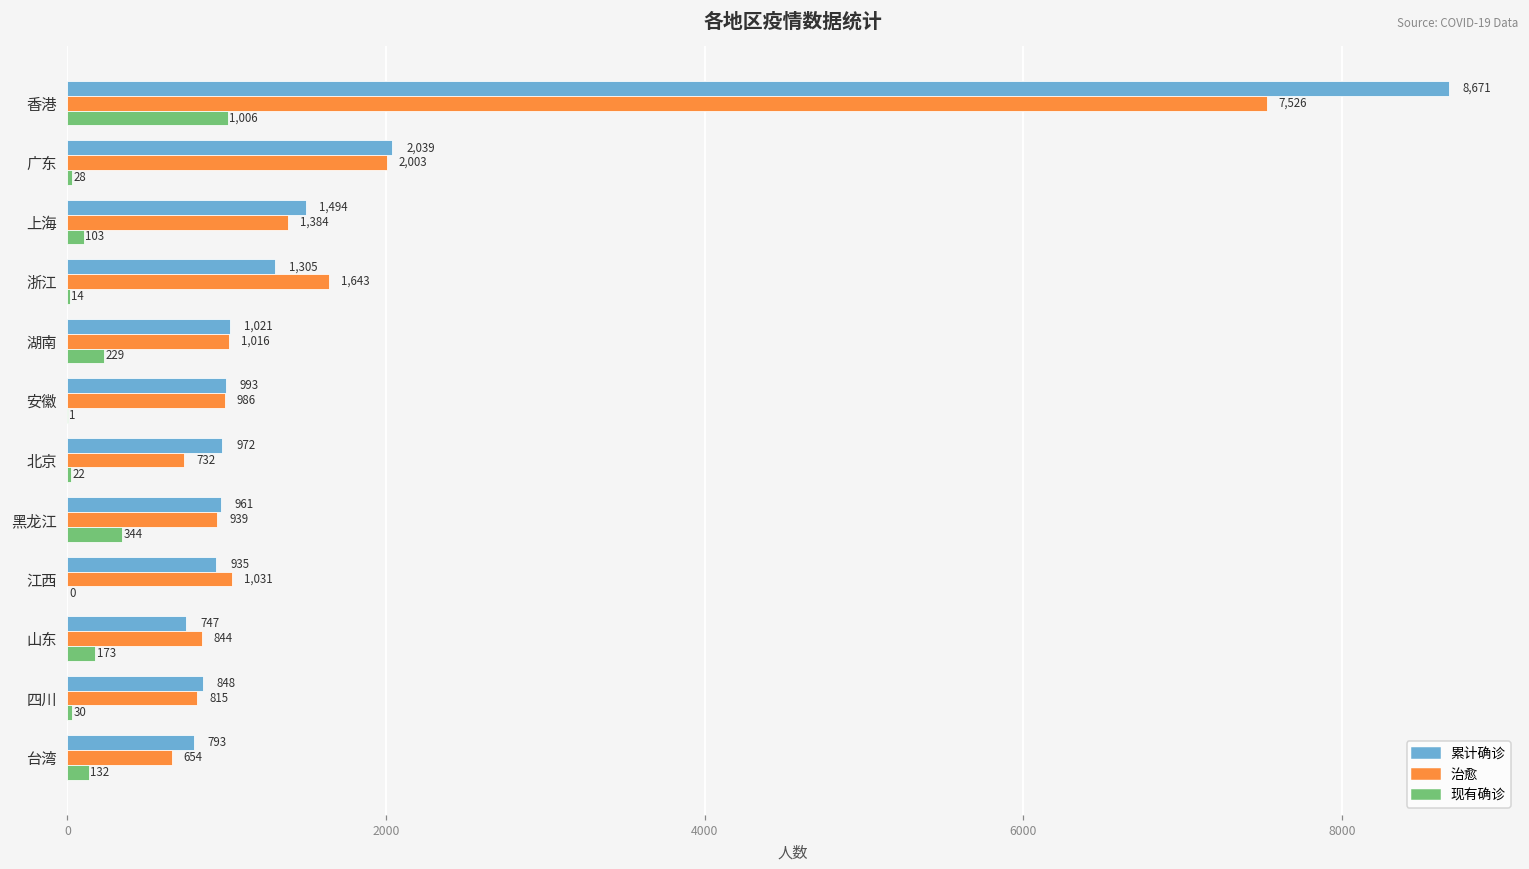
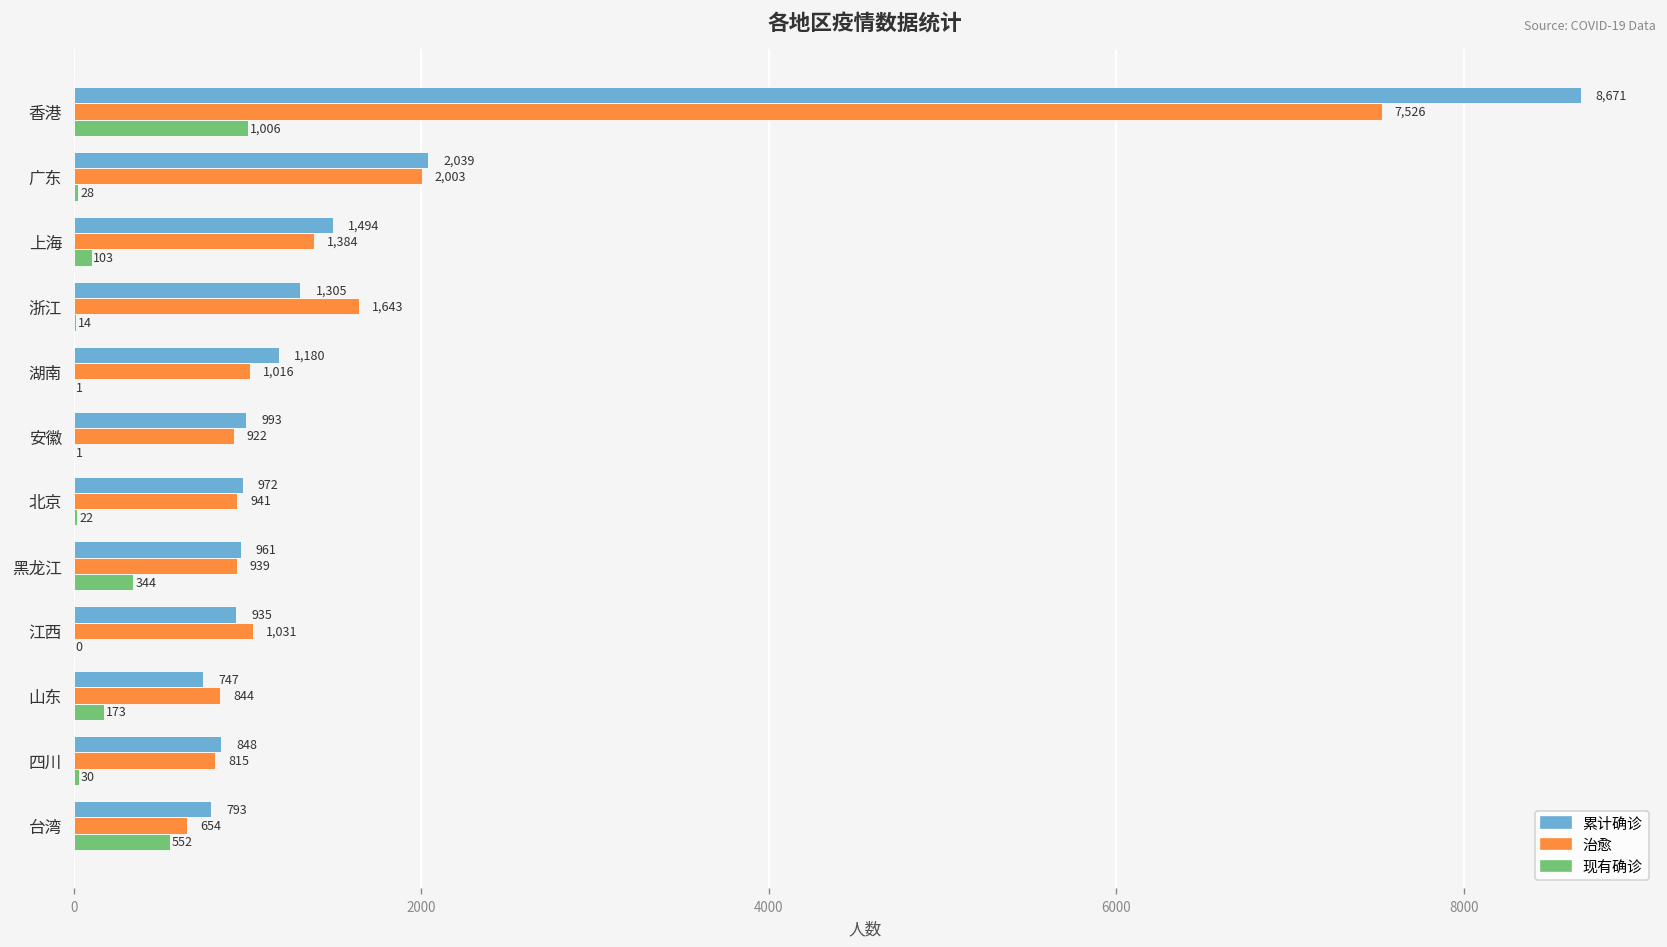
累计确诊, 湖南: 1,021 -> 1,180
现有确诊, 湖南: 229 -> 1
治愈, 安徽: 986 -> 922
治愈, 北京: 732 -> 941
现有确诊, 台湾: 132 -> 552
